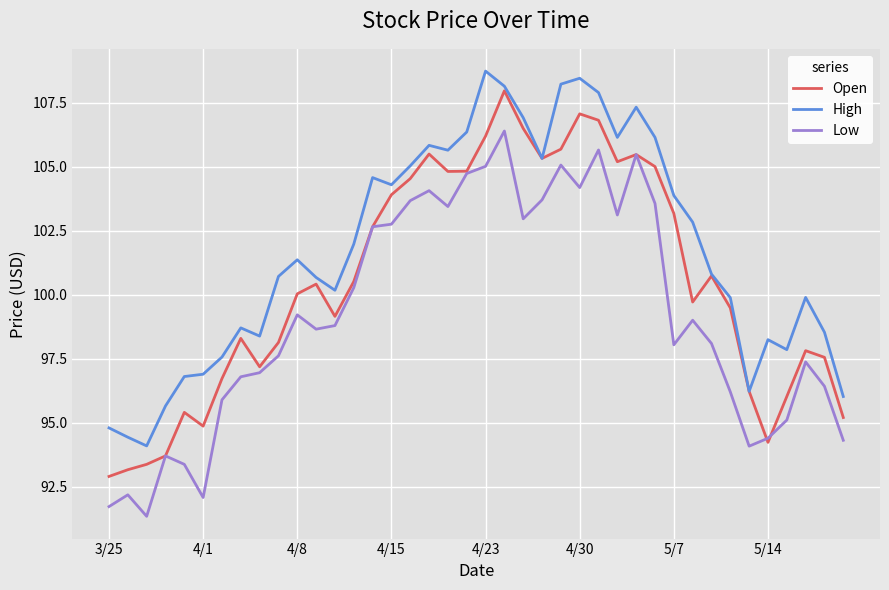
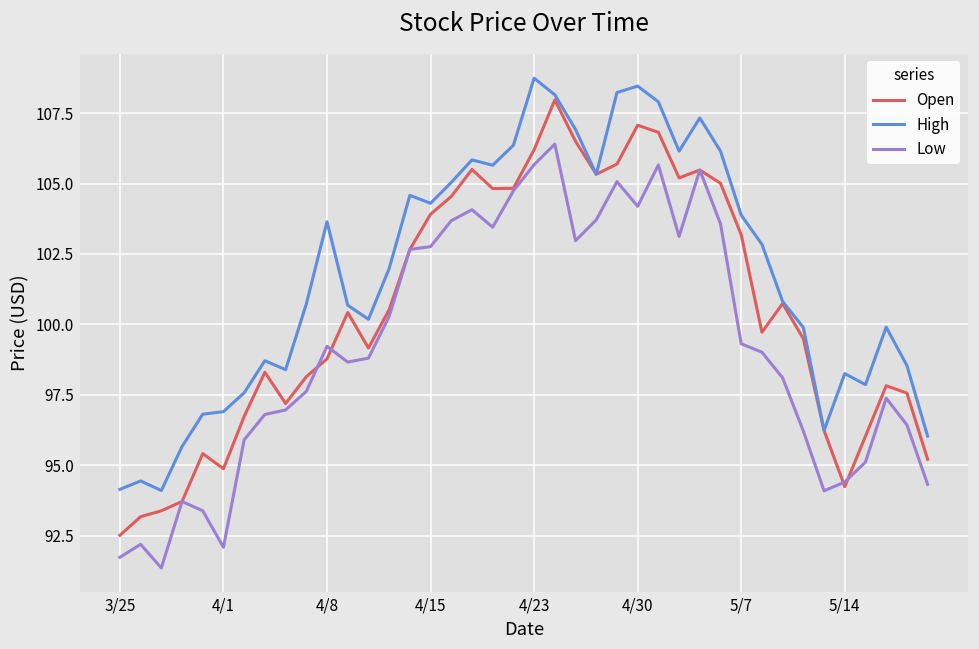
Open, 3/25: 92.9 -> 92.5
High, 3/25: 94.8 -> 94.1
Open, 4/8: 100.0 -> 98.8
High, 4/8: 101.4 -> 103.6
Low, 4/23: 105.0 -> 105.7
Low, 5/7: 98.0 -> 99.3
